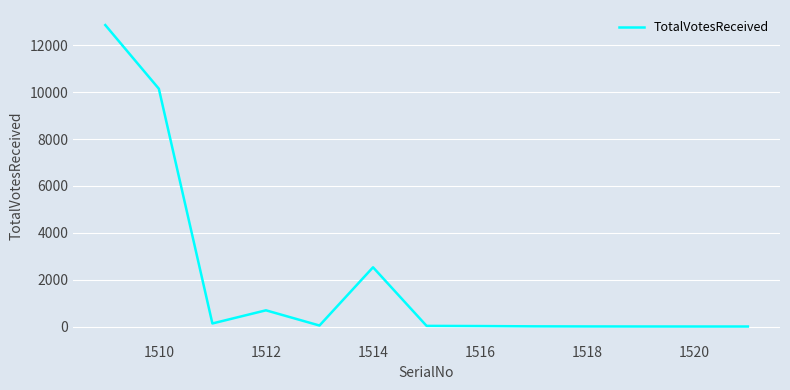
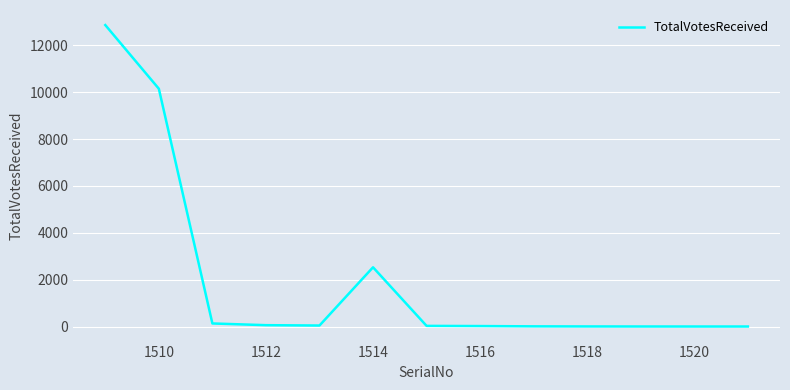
1512: 700 -> 100
